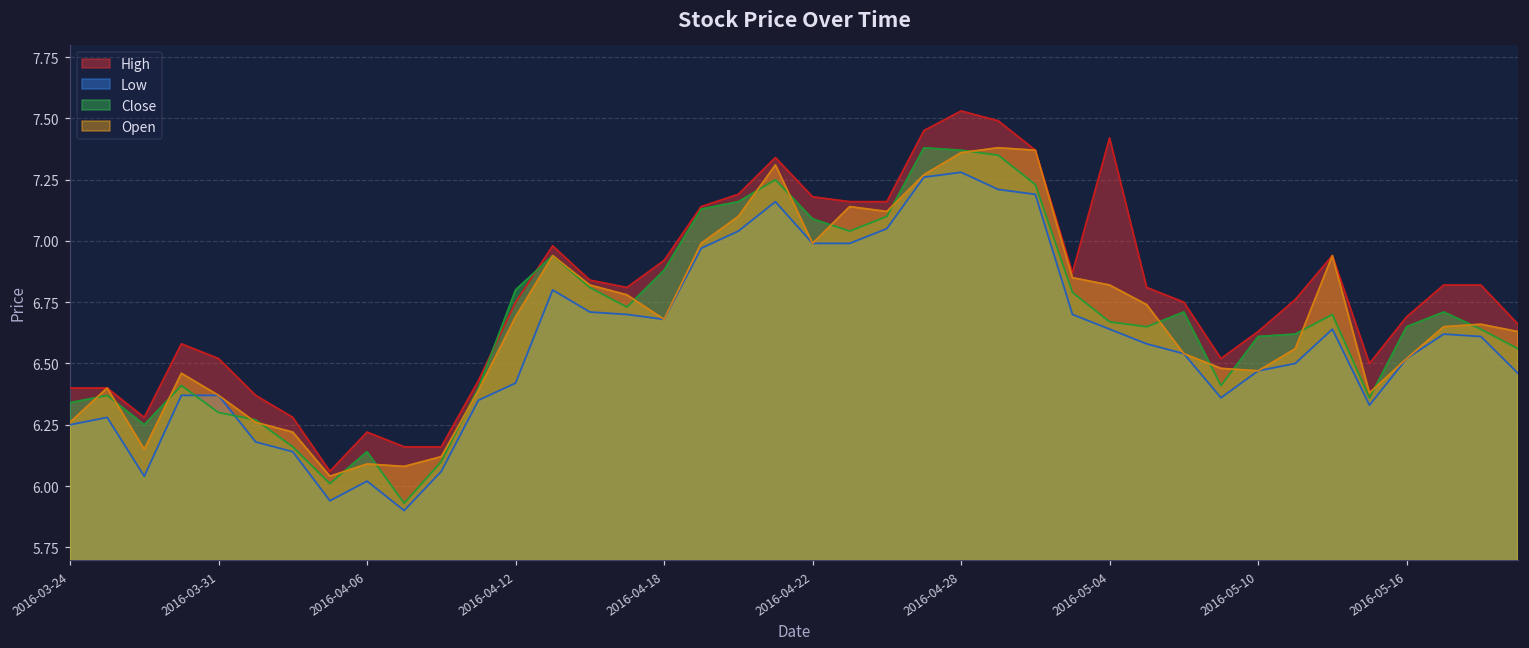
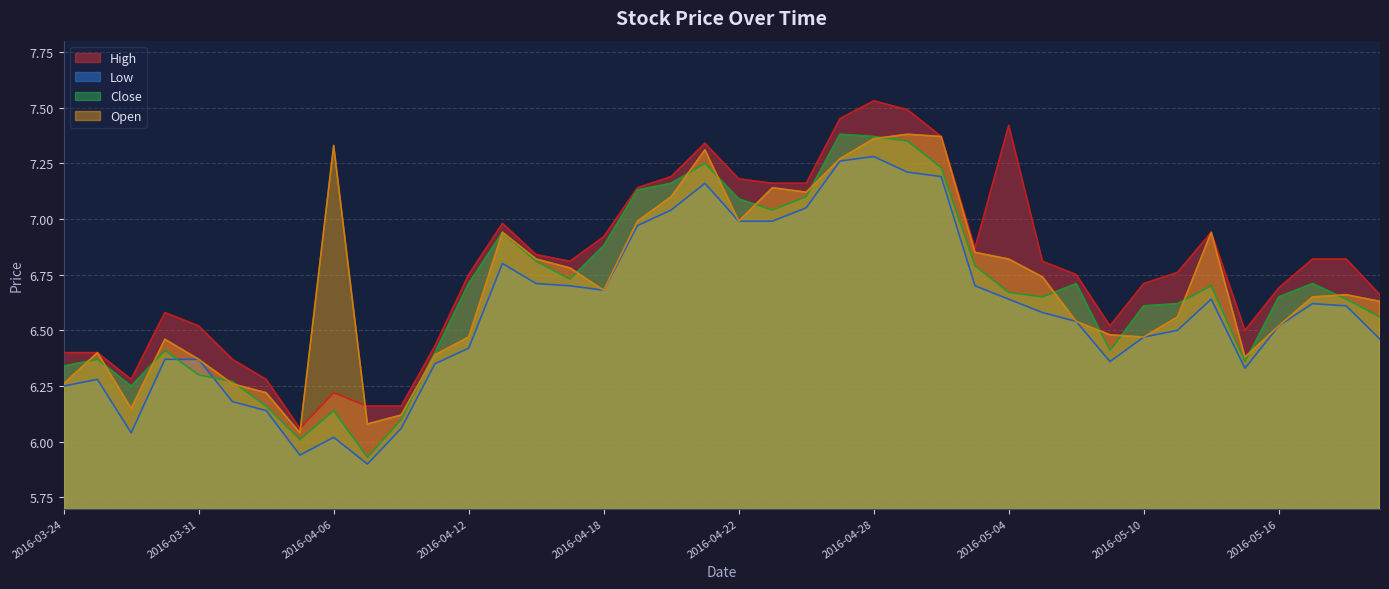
Open, 2016-04-06: 6.09 -> 7.33
Close, 2016-04-12: 6.80 -> 6.71
Open, 2016-04-12: 6.69 -> 6.47
High, 2016-05-10: 6.63 -> 6.71
